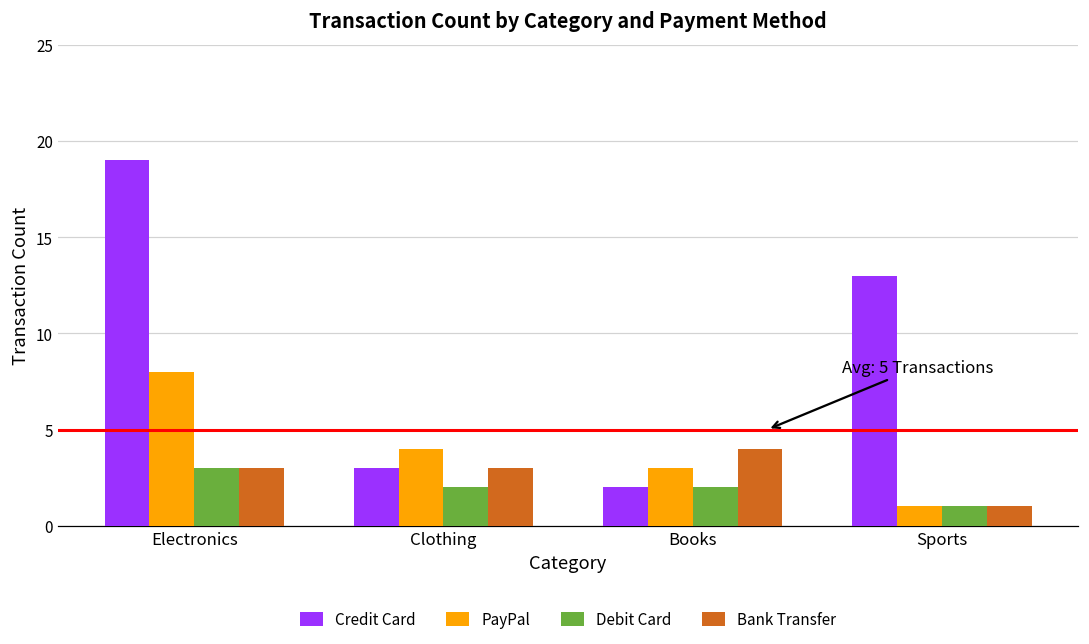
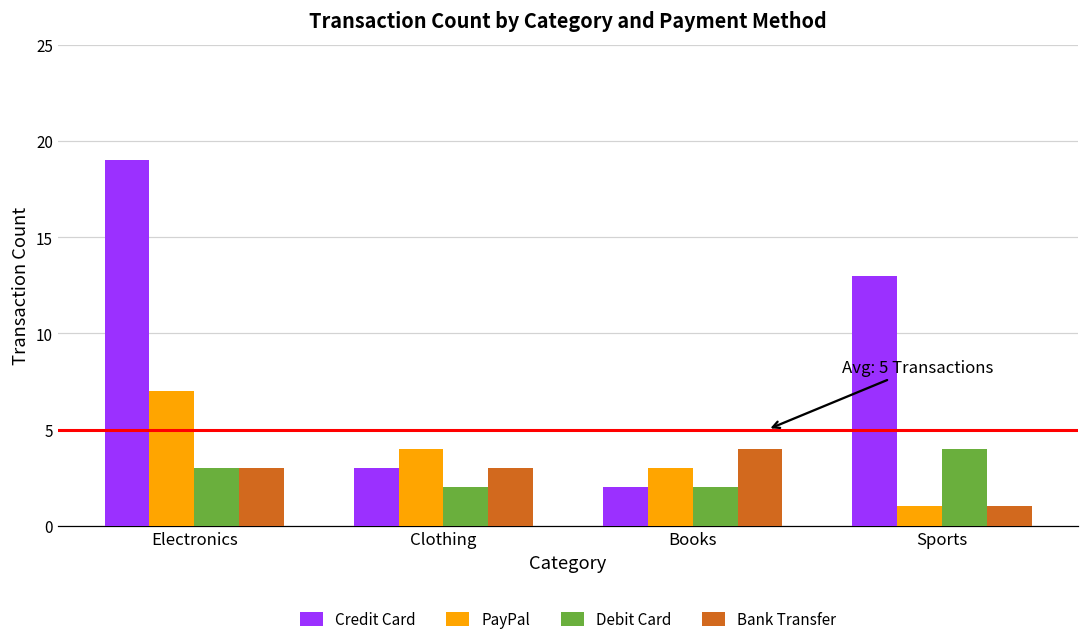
PayPal, Electronics: 8 -> 7
Debit Card, Sports: 1 -> 4
